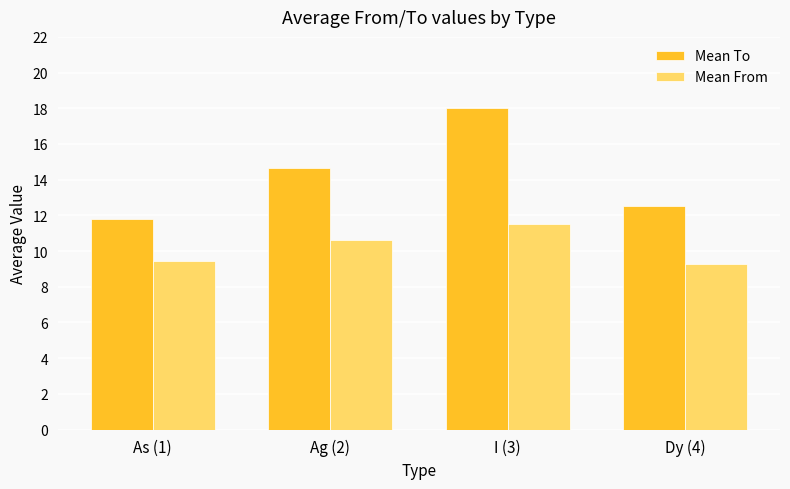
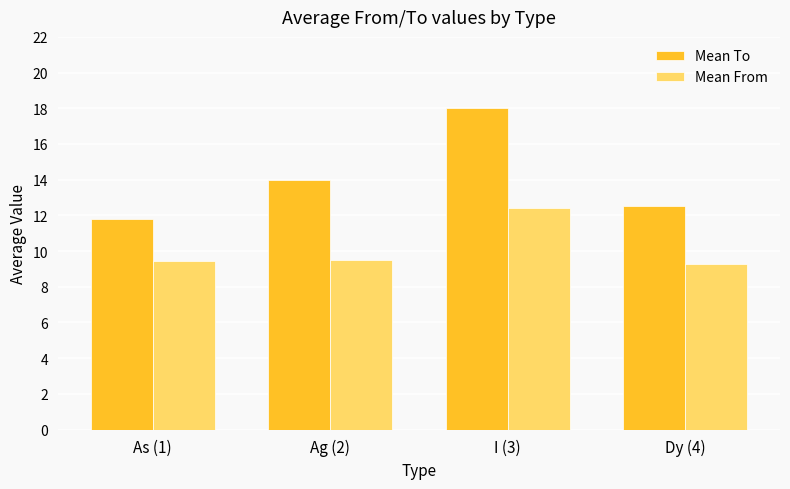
Mean To, Ag (2): 14.7 -> 14.0
Mean From, Ag (2): 10.6 -> 9.5
Mean From, I (3): 11.5 -> 12.4
